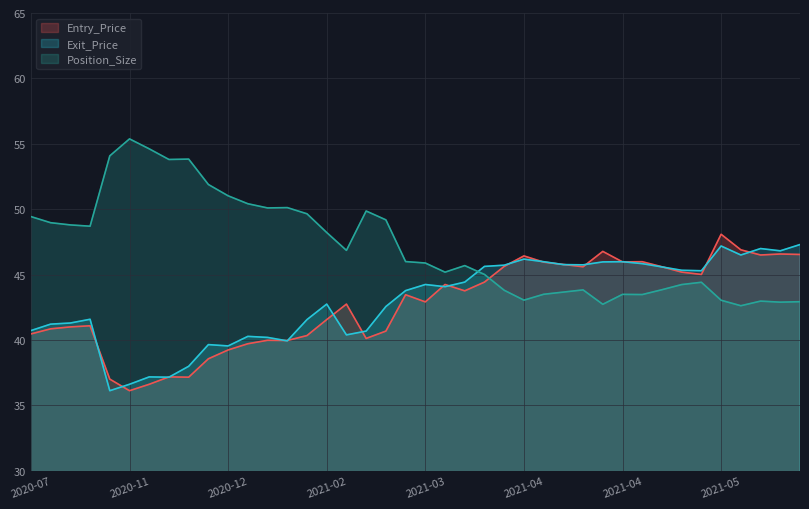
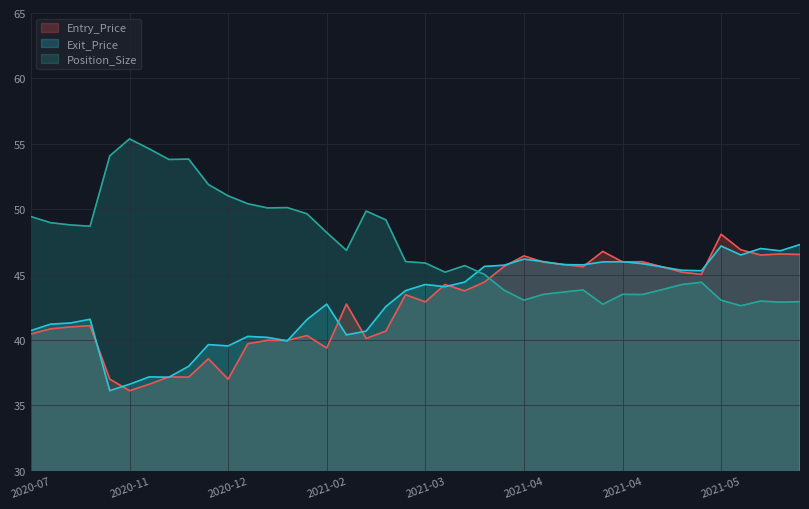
Entry_Price, 2020-12: 39.2 -> 37.0
Entry_Price, 2021-02: 41.6 -> 39.4
